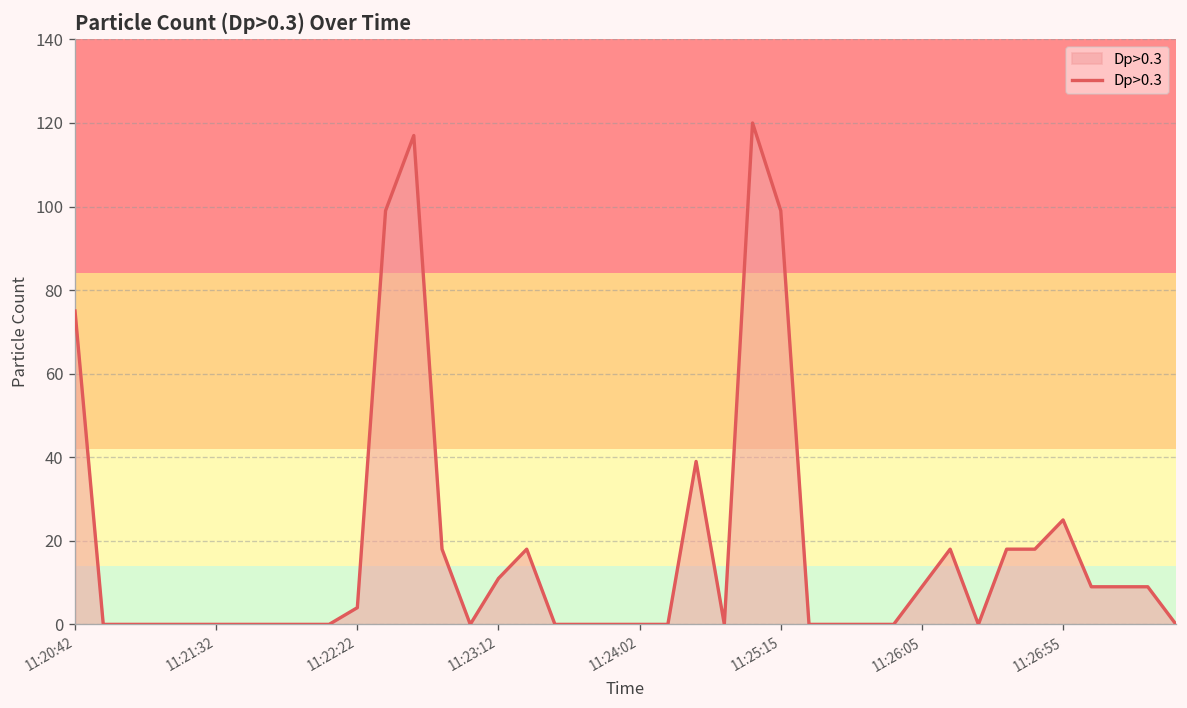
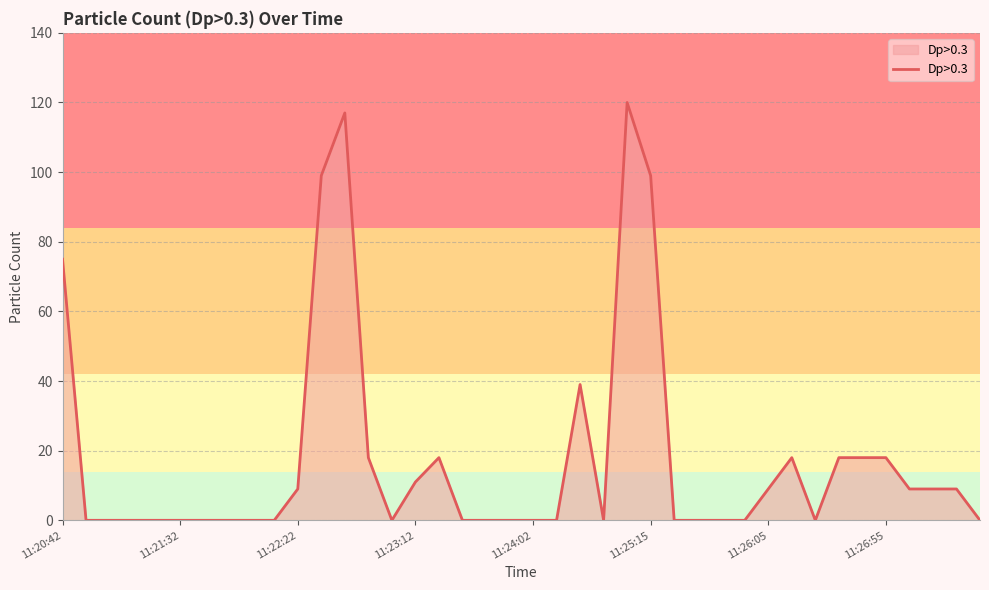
11:22:22: 4 -> 9
11:26:55: 25 -> 18
